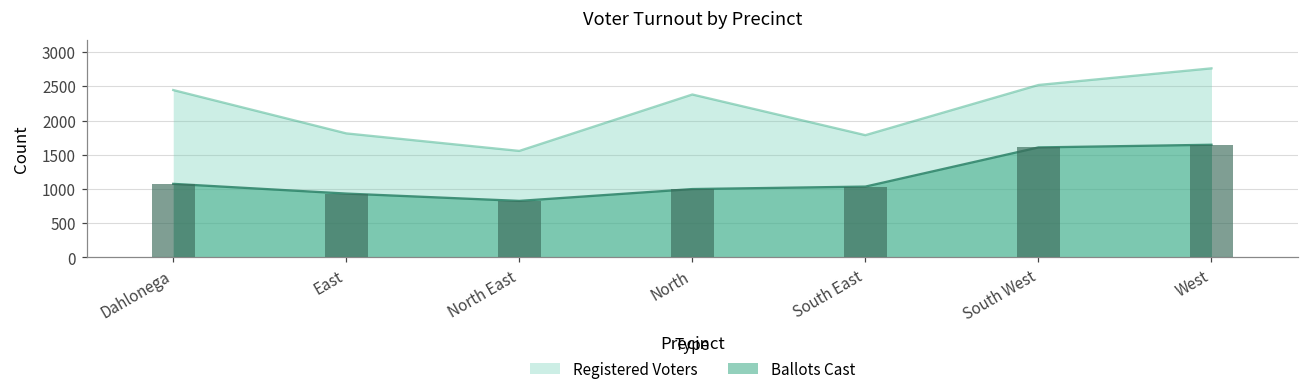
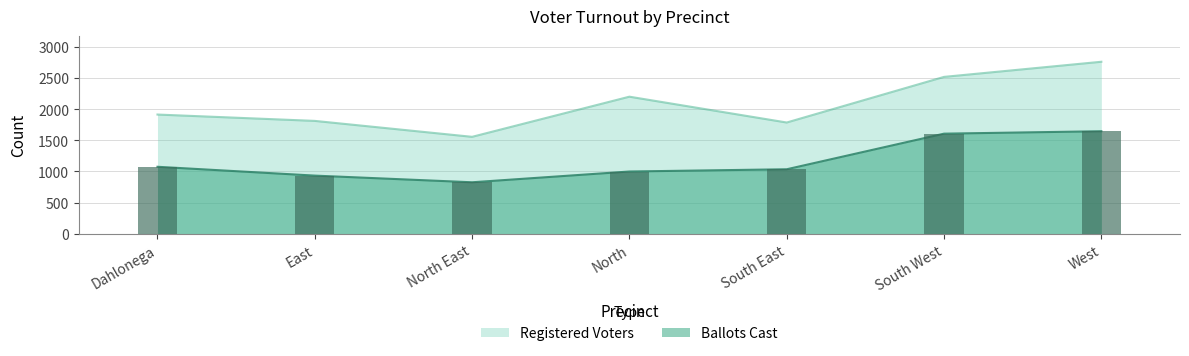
Registered Voters, Dahlonega: 2400 -> 1900
Registered Voters, North: 2400 -> 2200
